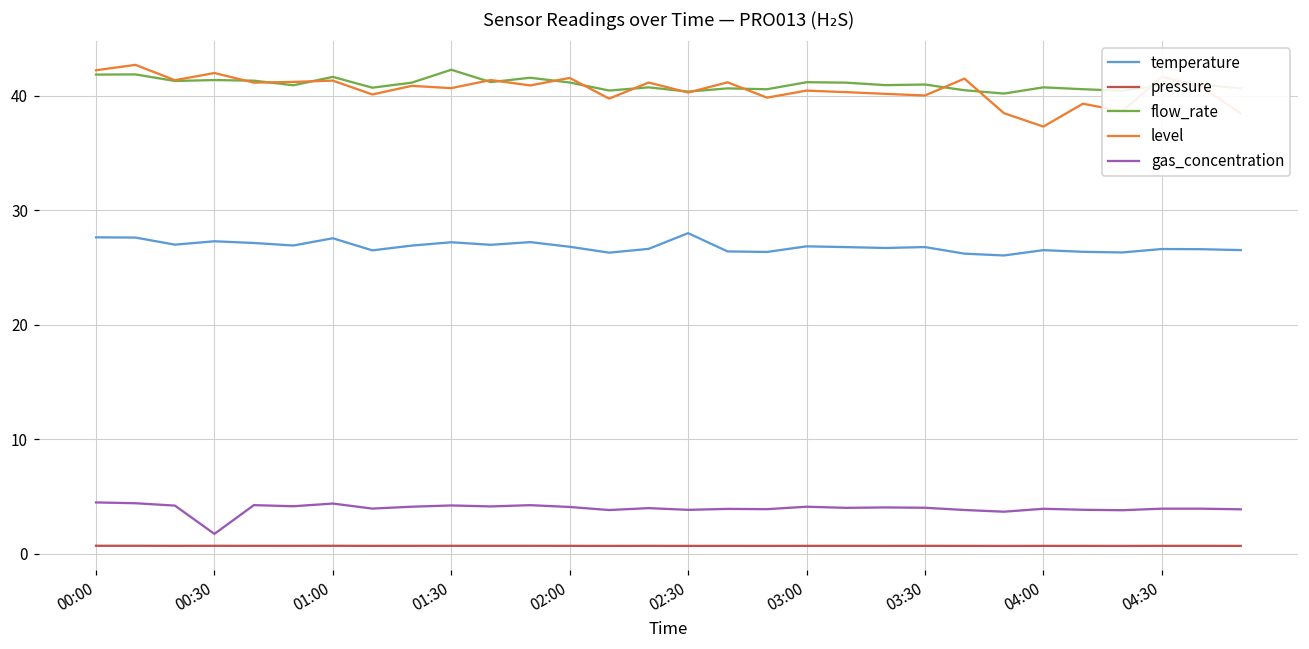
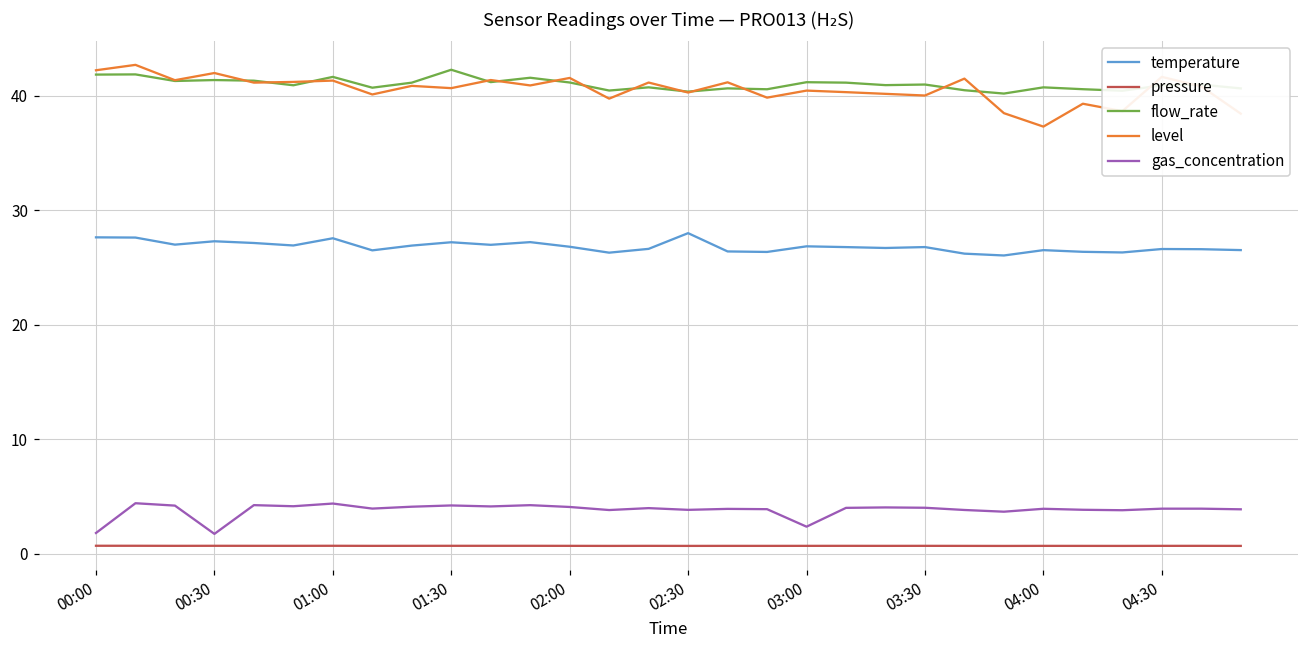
gas_concentration, 00:00: 4.5 -> 1.8
gas_concentration, 03:00: 4.1 -> 2.4
